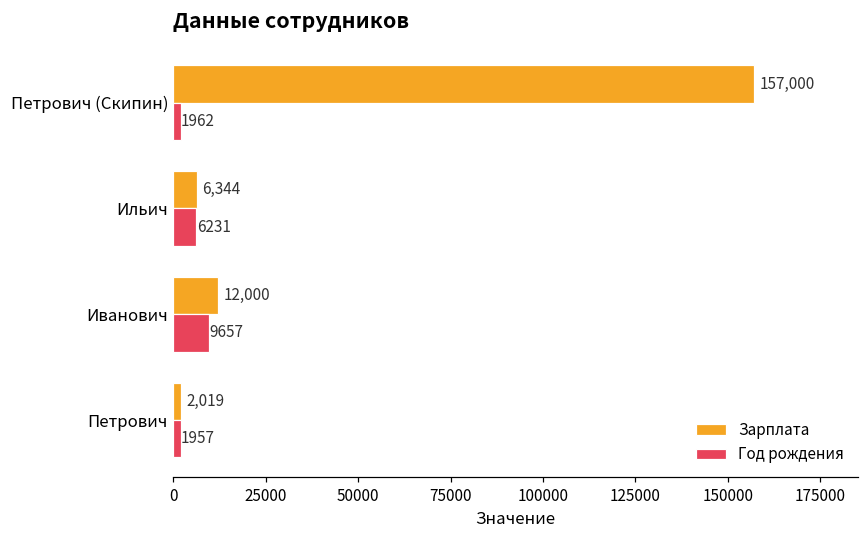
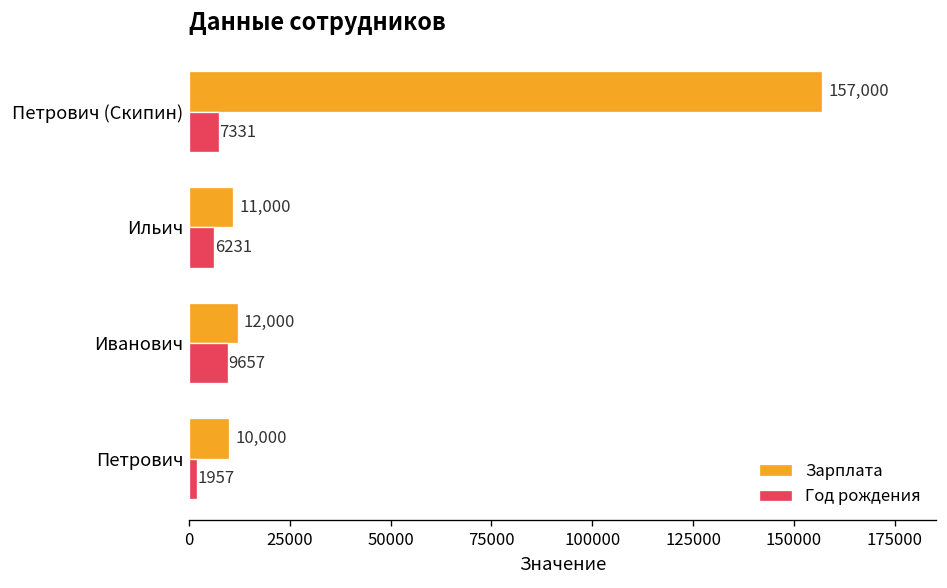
Год рождения, Петрович (Скипин): 1962 -> 7331
Зарплата, Ильич: 6,344 -> 11,000
Зарплата, Петрович: 2,019 -> 10,000
